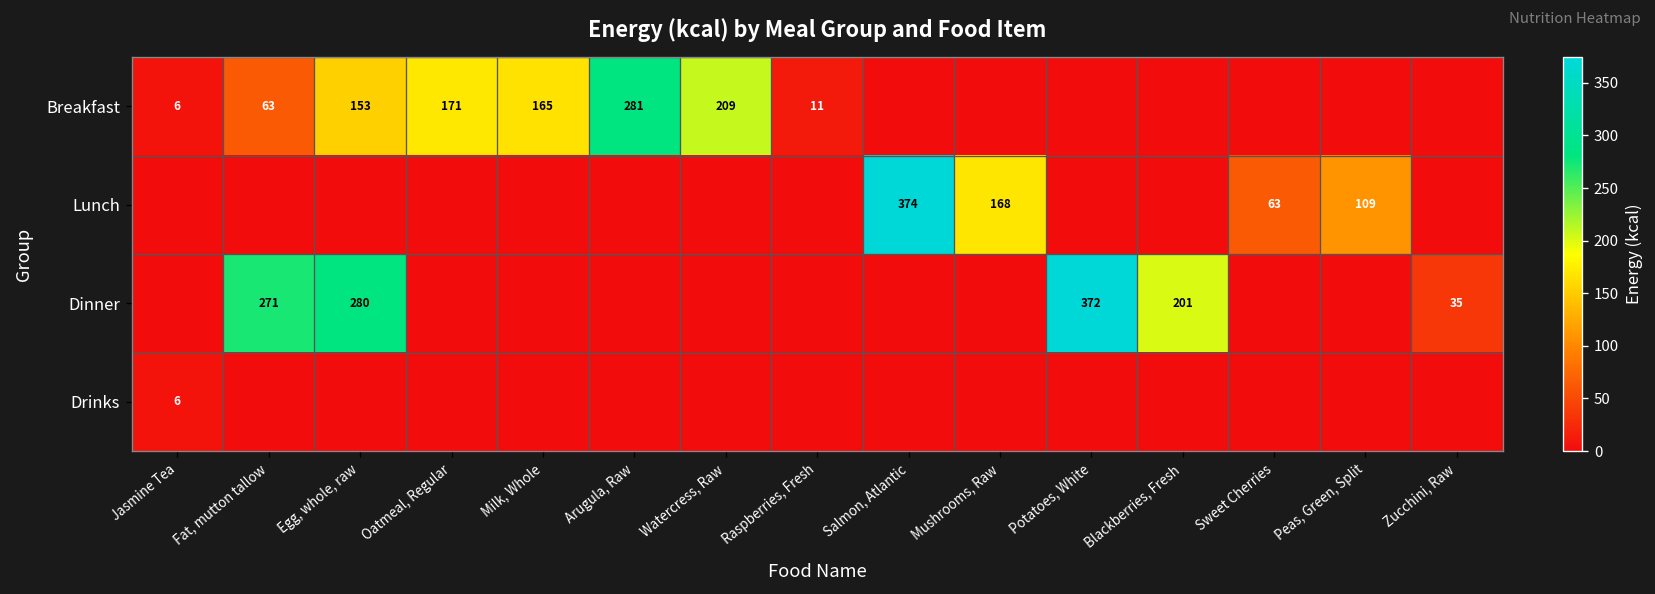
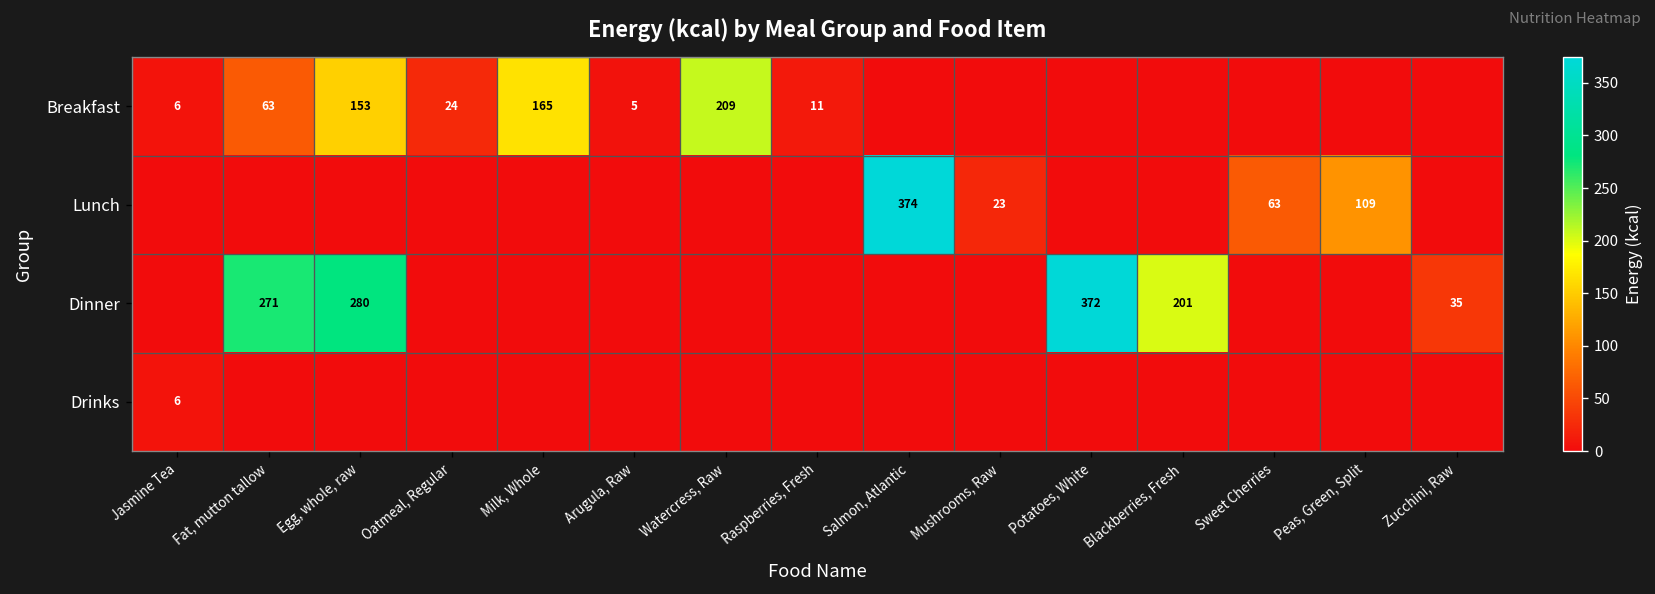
Breakfast, Oatmeal, Regular: 171 -> 24
Breakfast, Arugula, Raw: 281 -> 5
Lunch, Mushrooms, Raw: 168 -> 23
